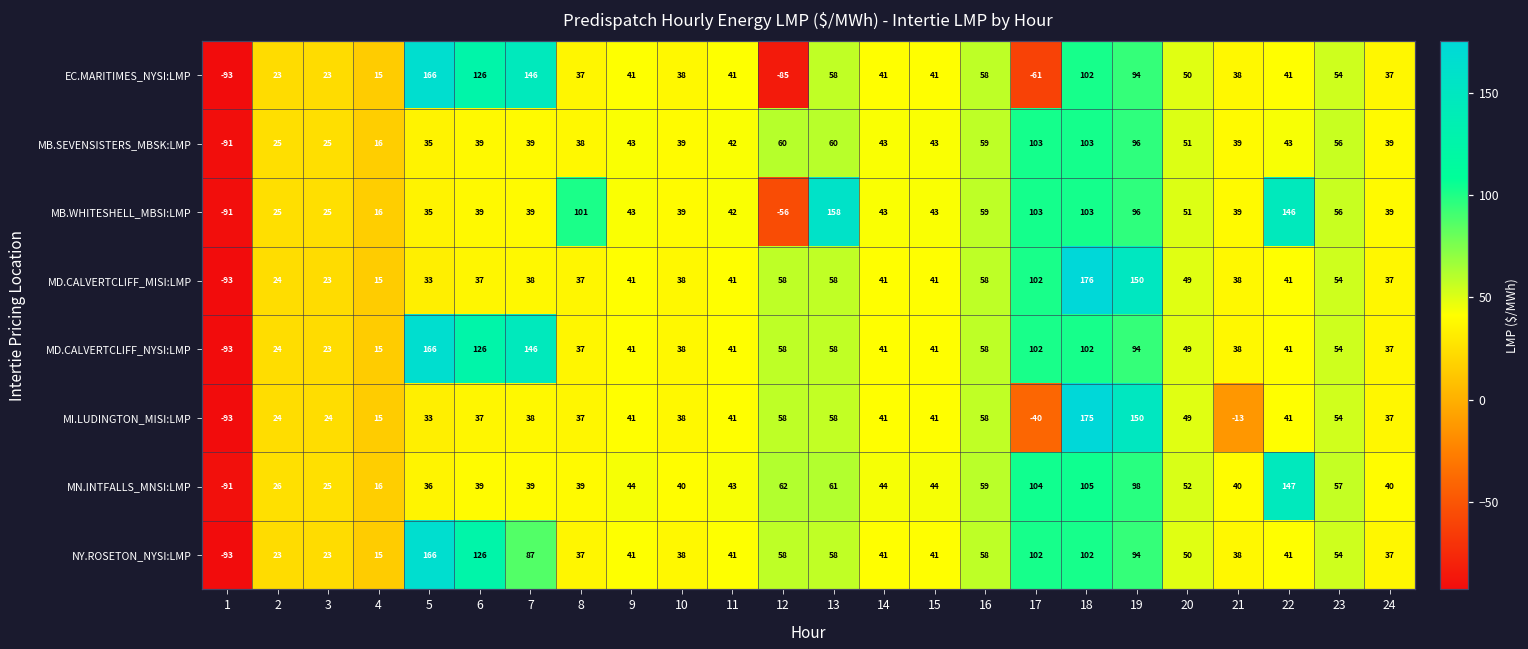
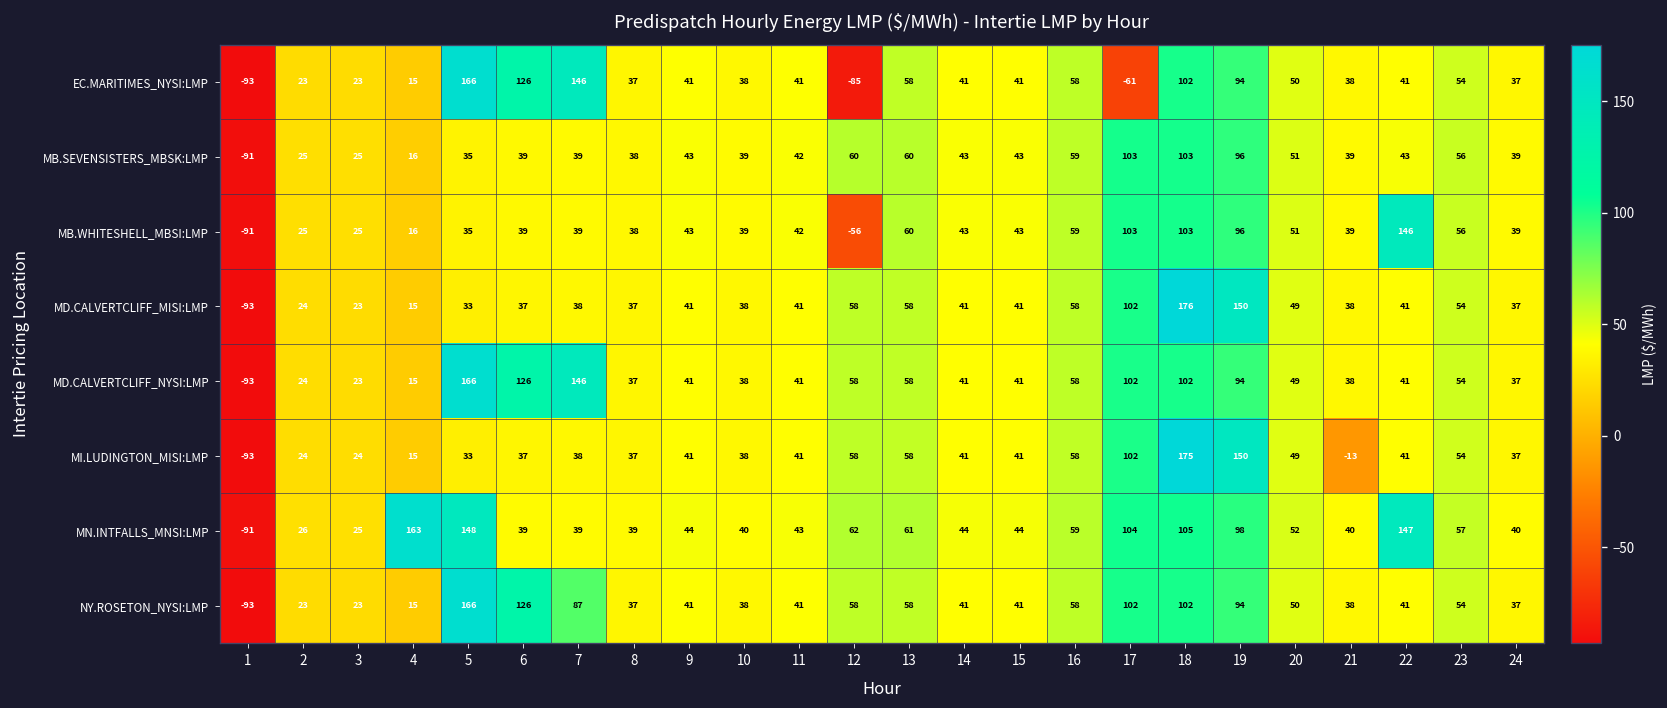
MB.WHITESHELL_MBSI:LMP, 8: 101 -> 38
MB.WHITESHELL_MBSI:LMP, 13: 158 -> 60
MI.LUDINGTON_MISI:LMP, 17: -40 -> 102
MN.INTFALLS_MNSI:LMP, 4: 16 -> 163
MN.INTFALLS_MNSI:LMP, 5: 36 -> 148
